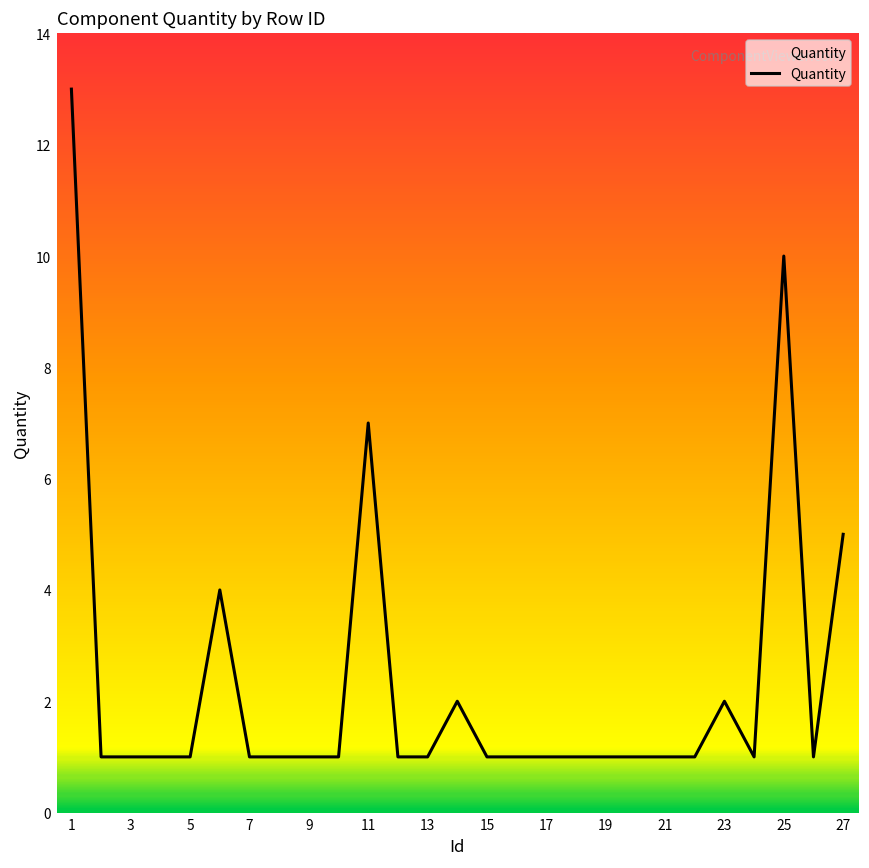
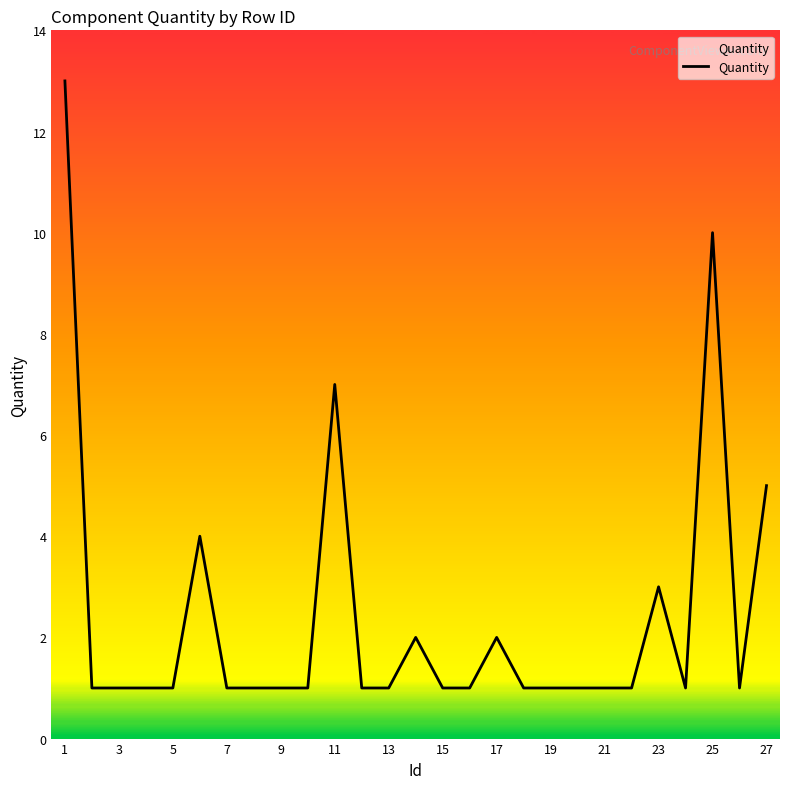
17: 1 -> 2
23: 2 -> 3
